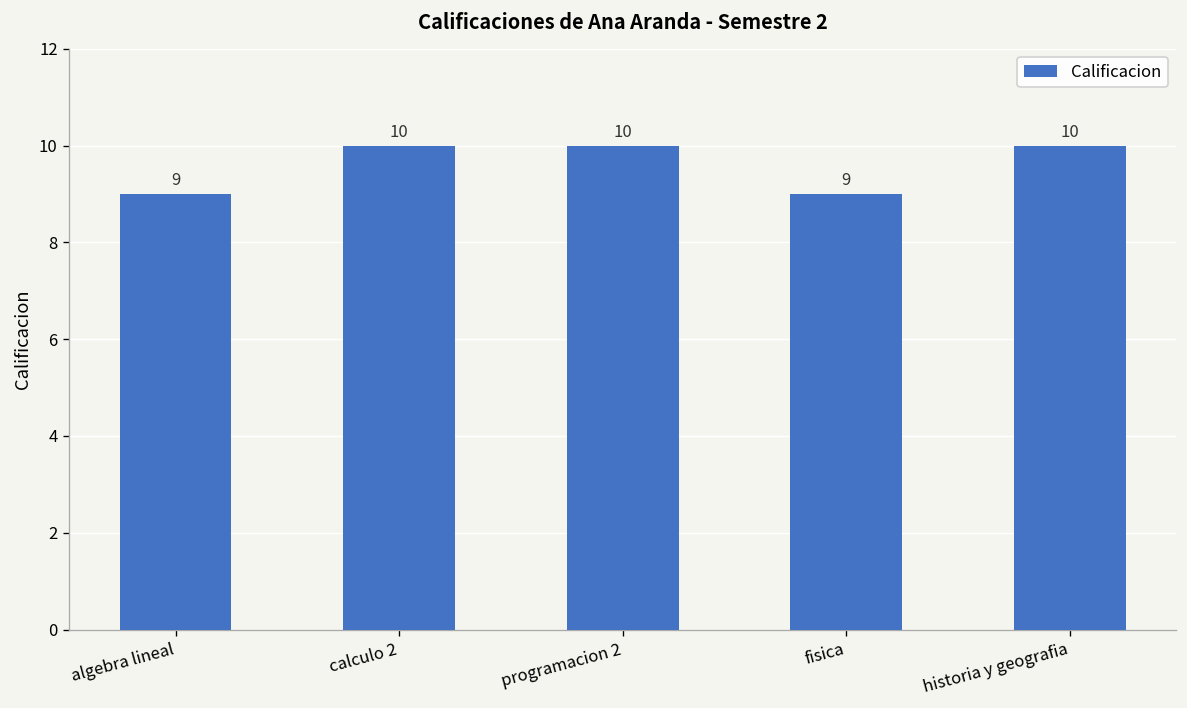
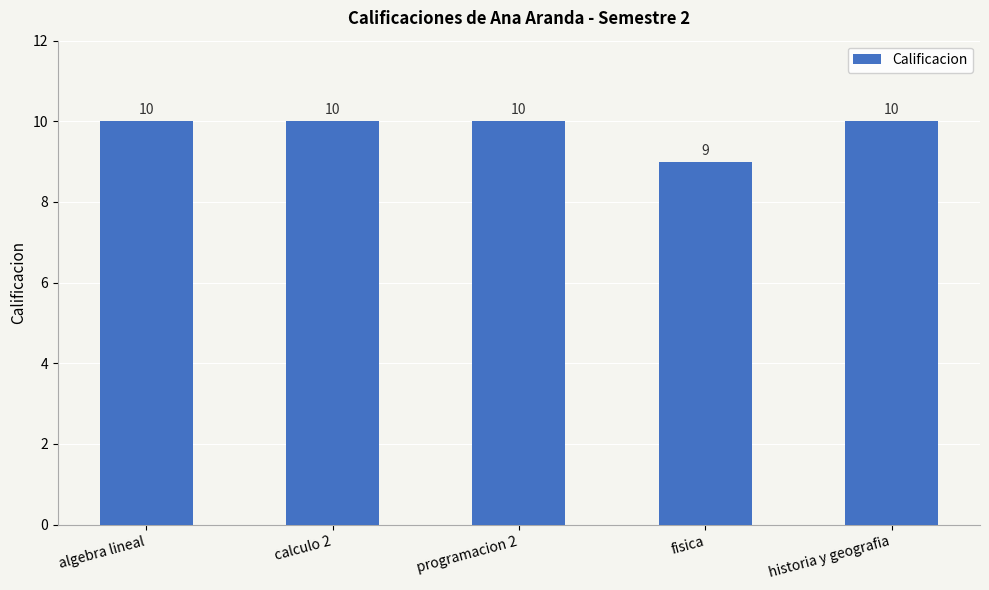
algebra lineal: 9 -> 10
